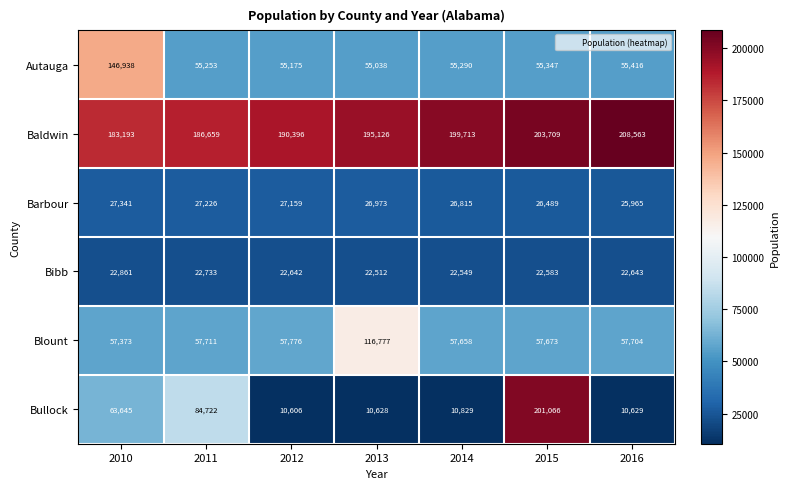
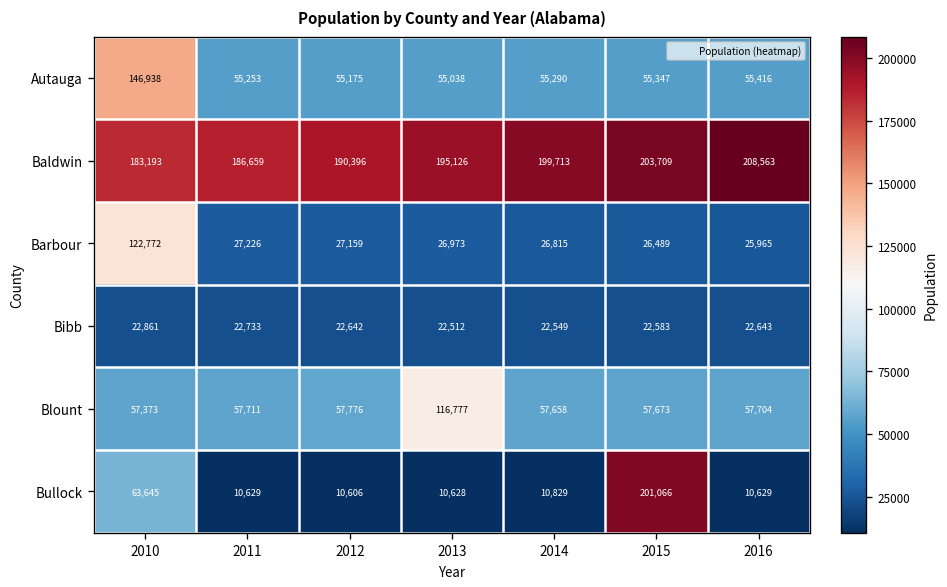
Barbour, 2010: 27,341 -> 122,772
Bullock, 2011: 84,722 -> 10,629
